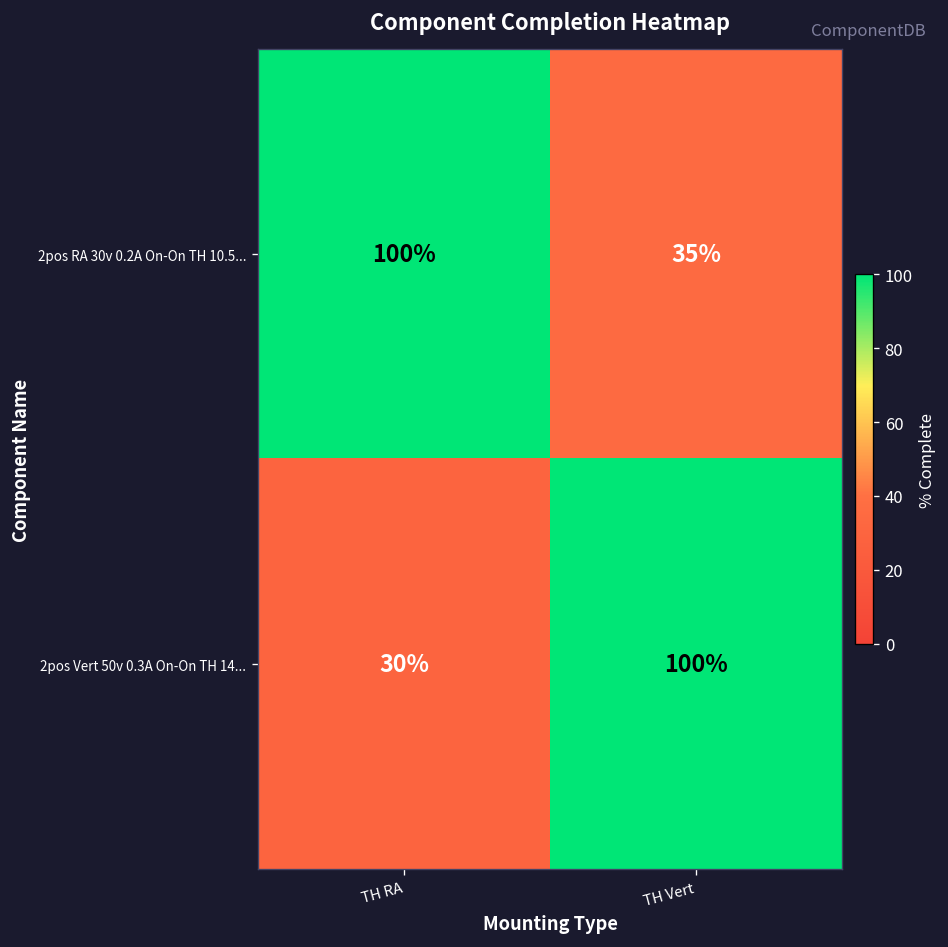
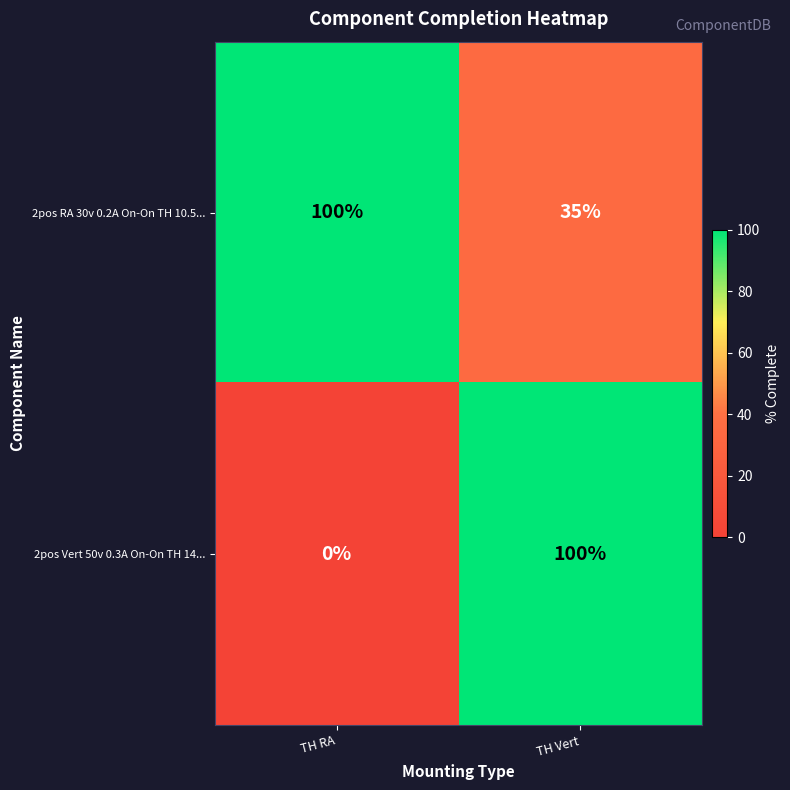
2pos Vert 50v 0.3A On-On TH 14..., TH RA: 30% -> 0%
